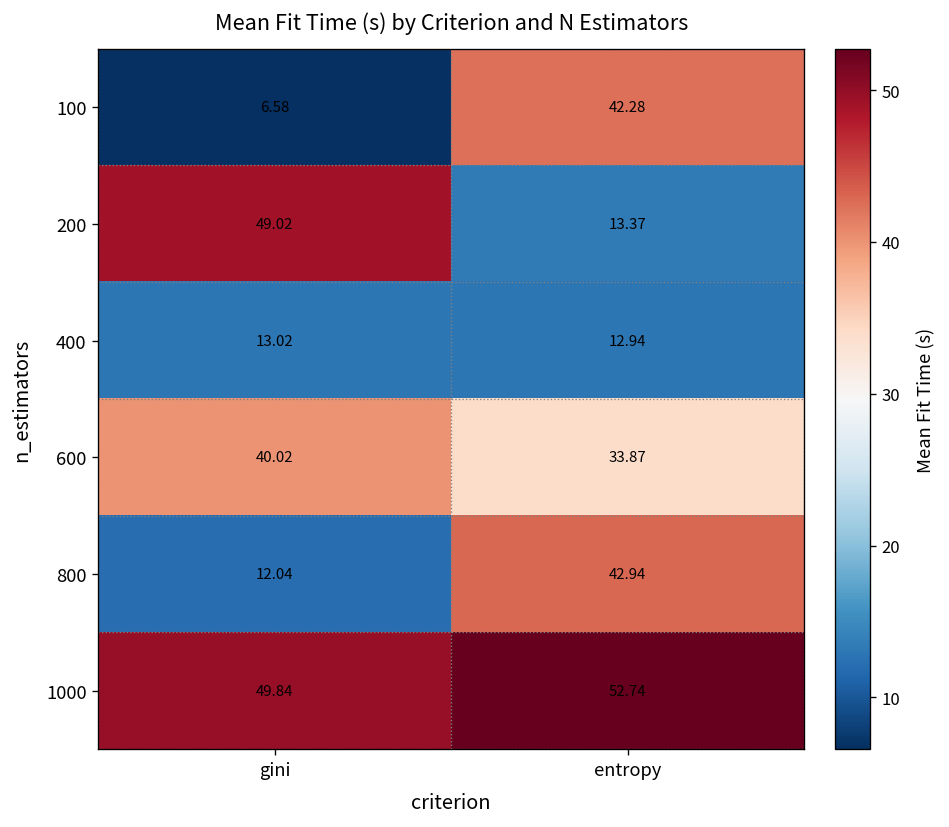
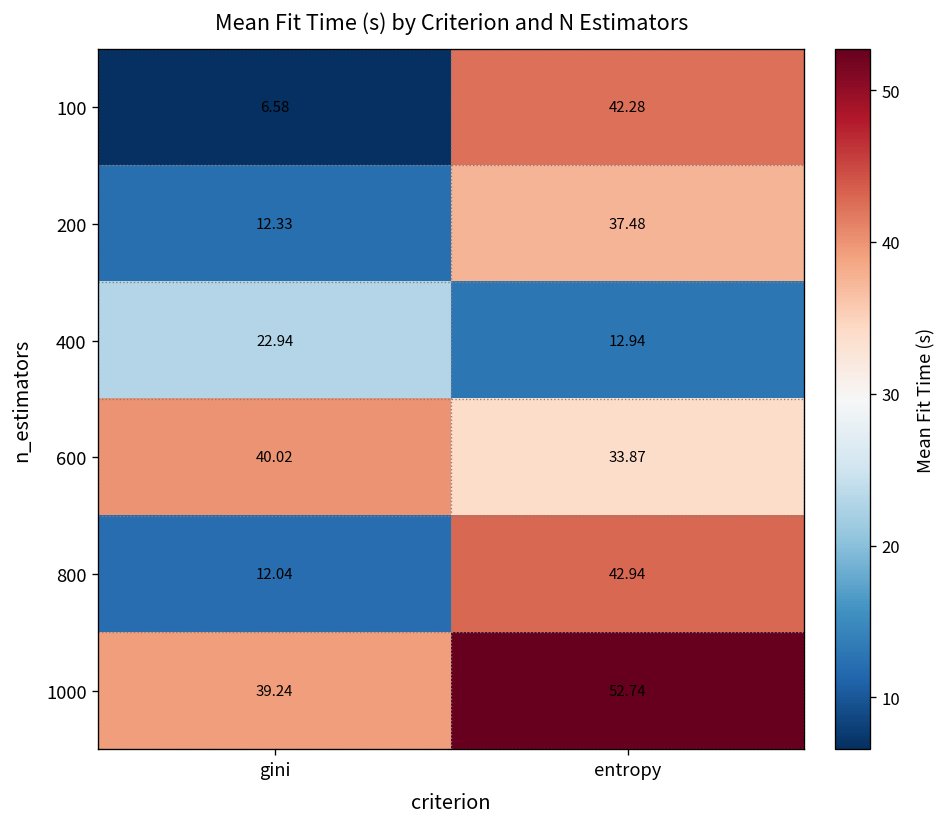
200, gini: 49.02 -> 12.33
200, entropy: 13.37 -> 37.48
400, gini: 13.02 -> 22.94
1000, gini: 49.84 -> 39.24
